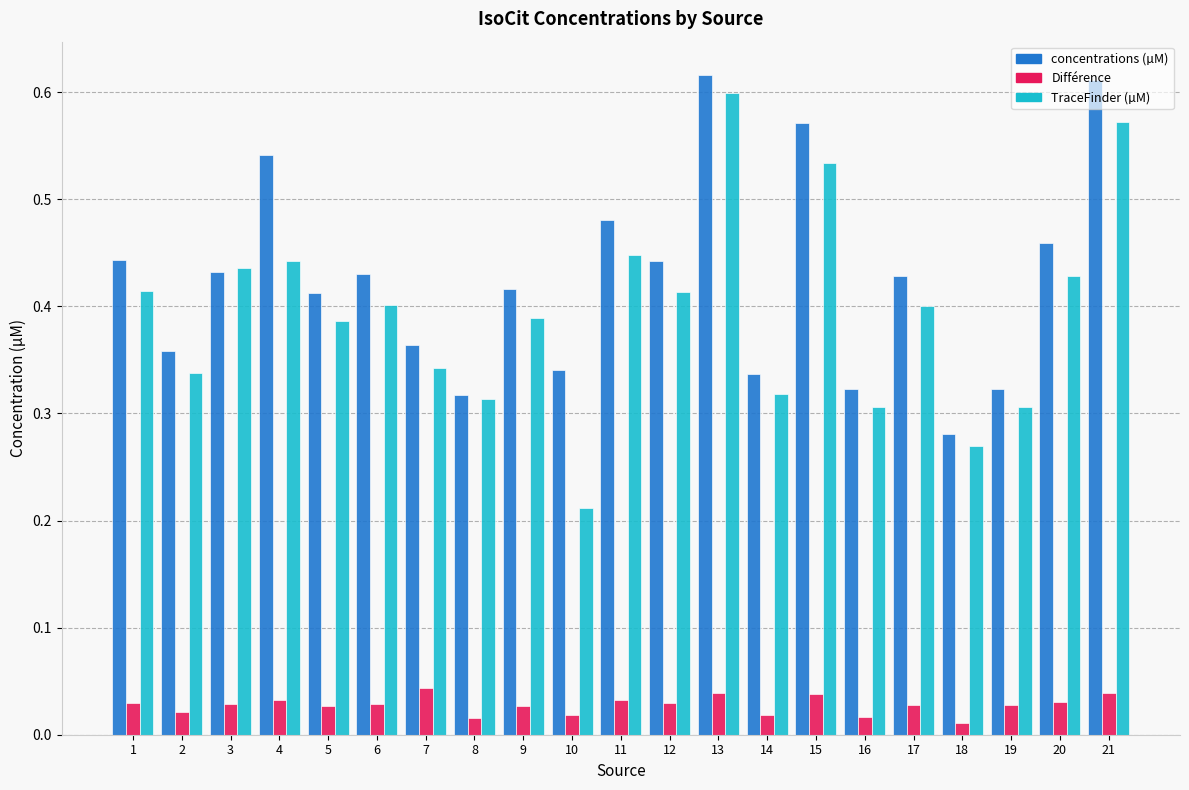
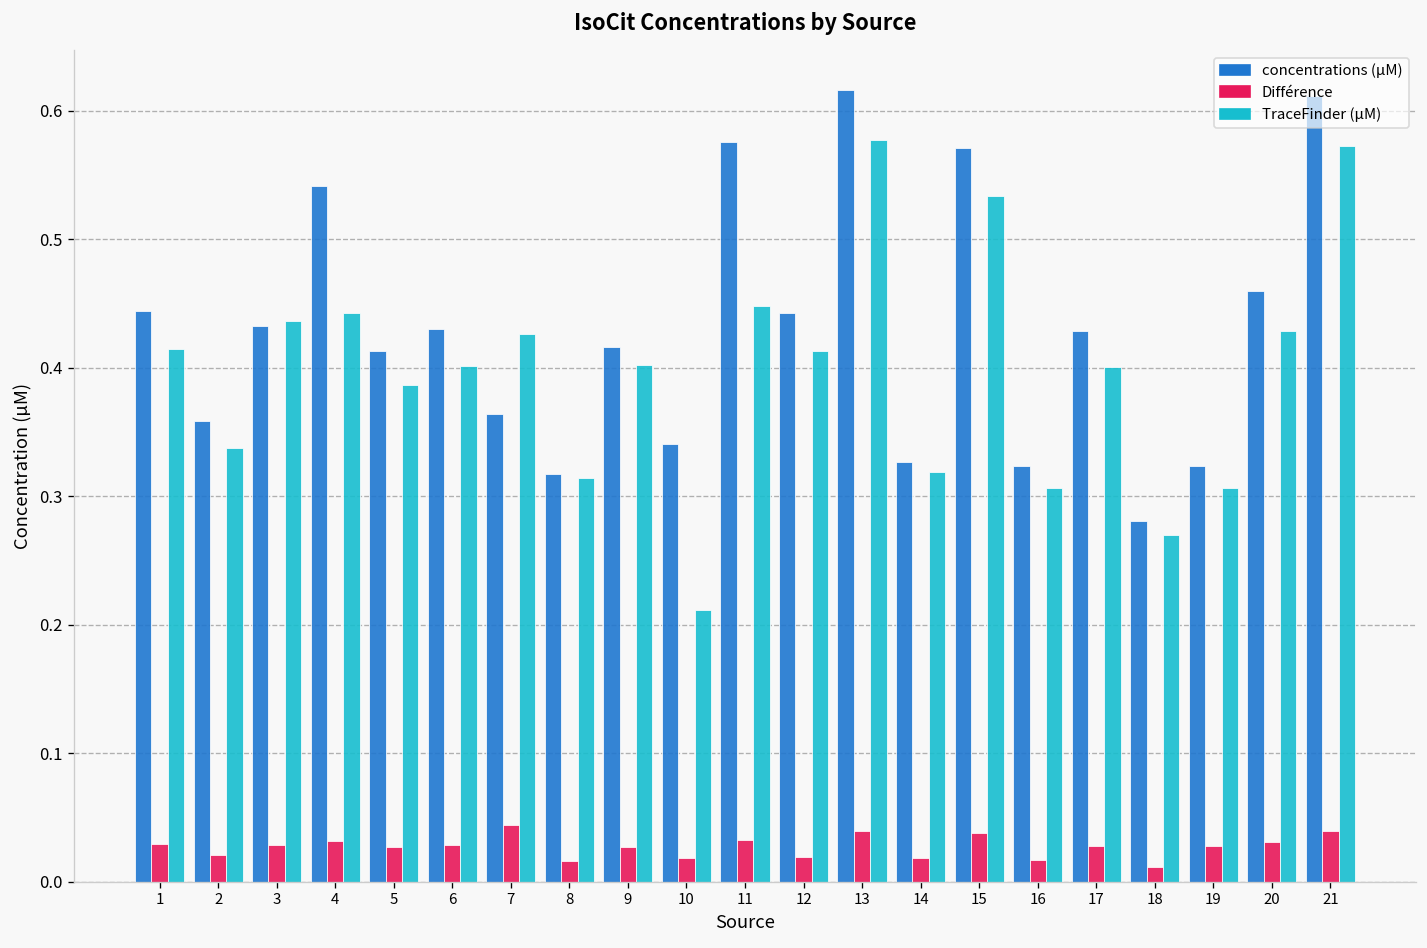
TraceFinder (µM), 7: 0.342 -> 0.426
TraceFinder (µM), 9: 0.389 -> 0.402
concentrations (µM), 11: 0.480 -> 0.575
Différence, 12: 0.029 -> 0.019
TraceFinder (µM), 13: 0.599 -> 0.577
concentrations (µM), 14: 0.337 -> 0.327
